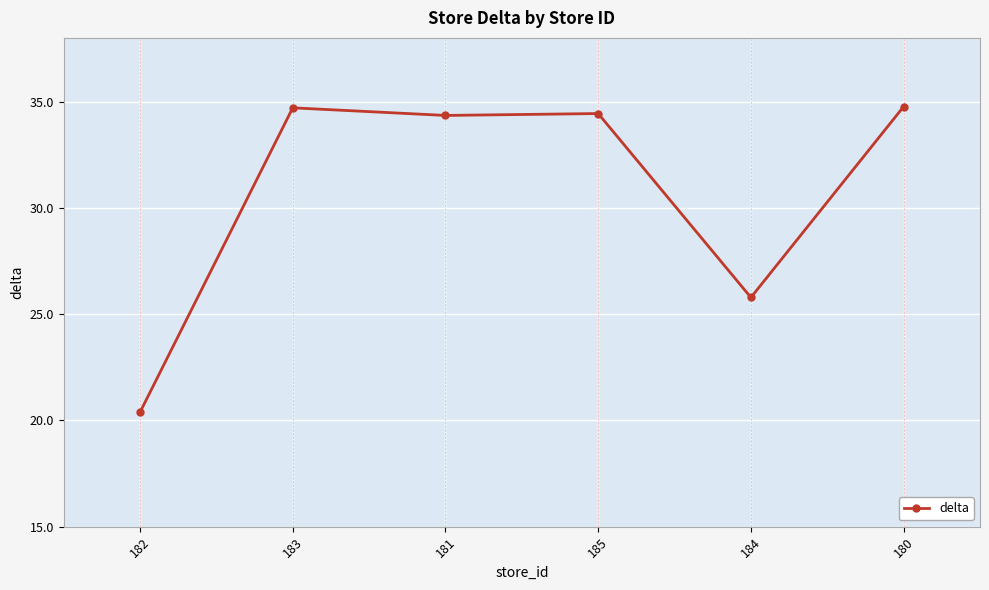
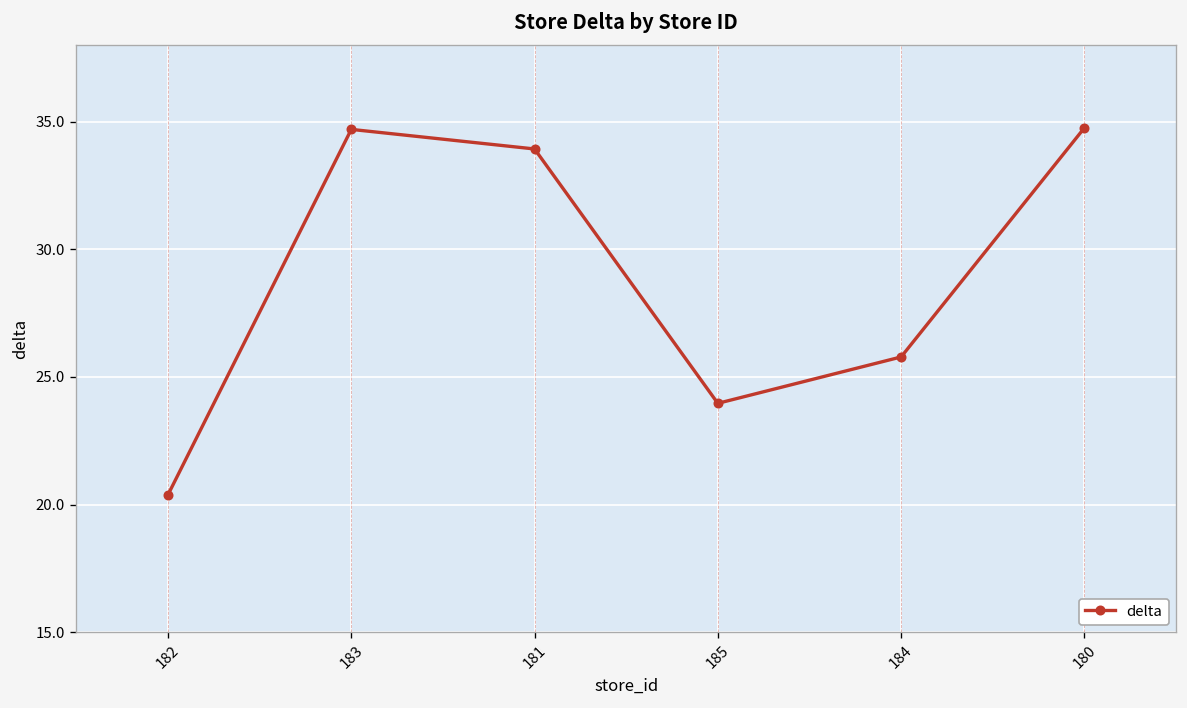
181: 34.4 -> 33.9
185: 34.4 -> 24.0
